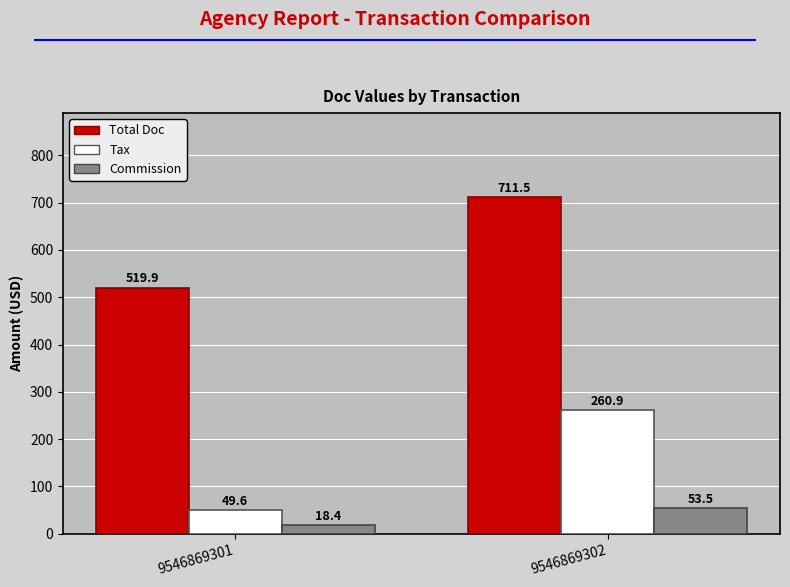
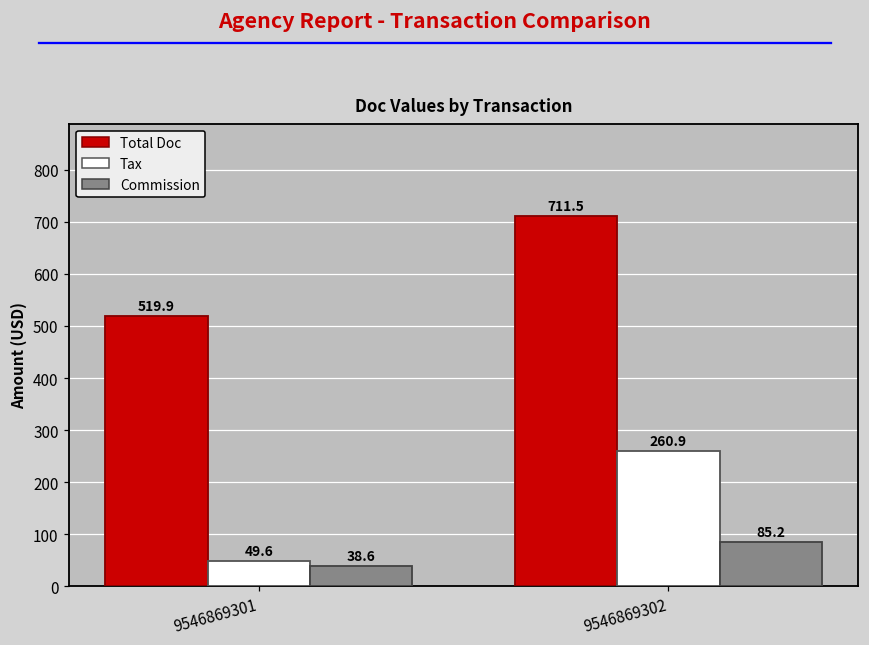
Commission, 9546869301: 18.4 -> 38.6
Commission, 9546869302: 53.5 -> 85.2
